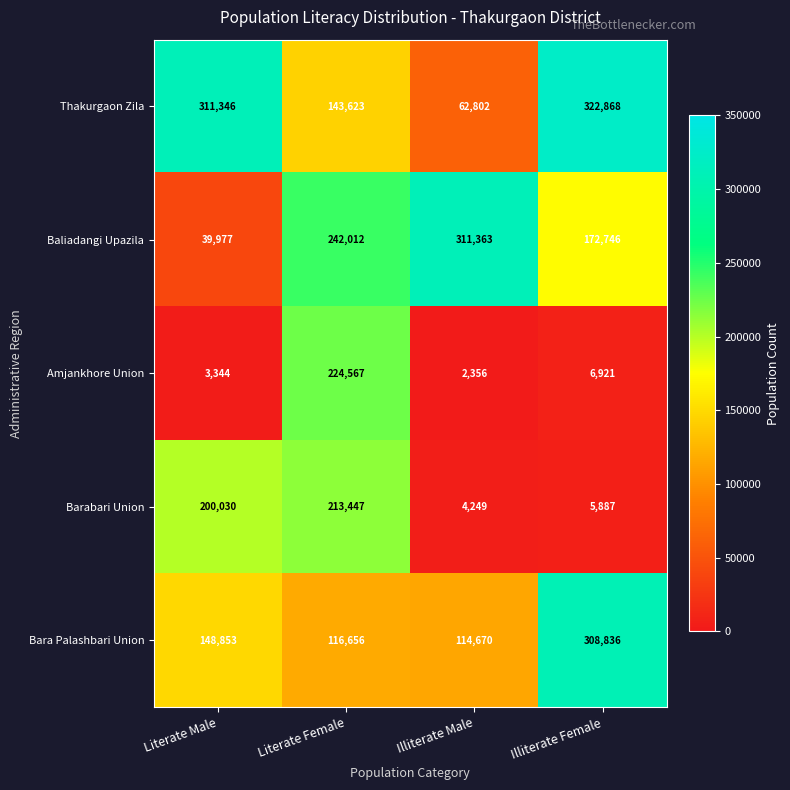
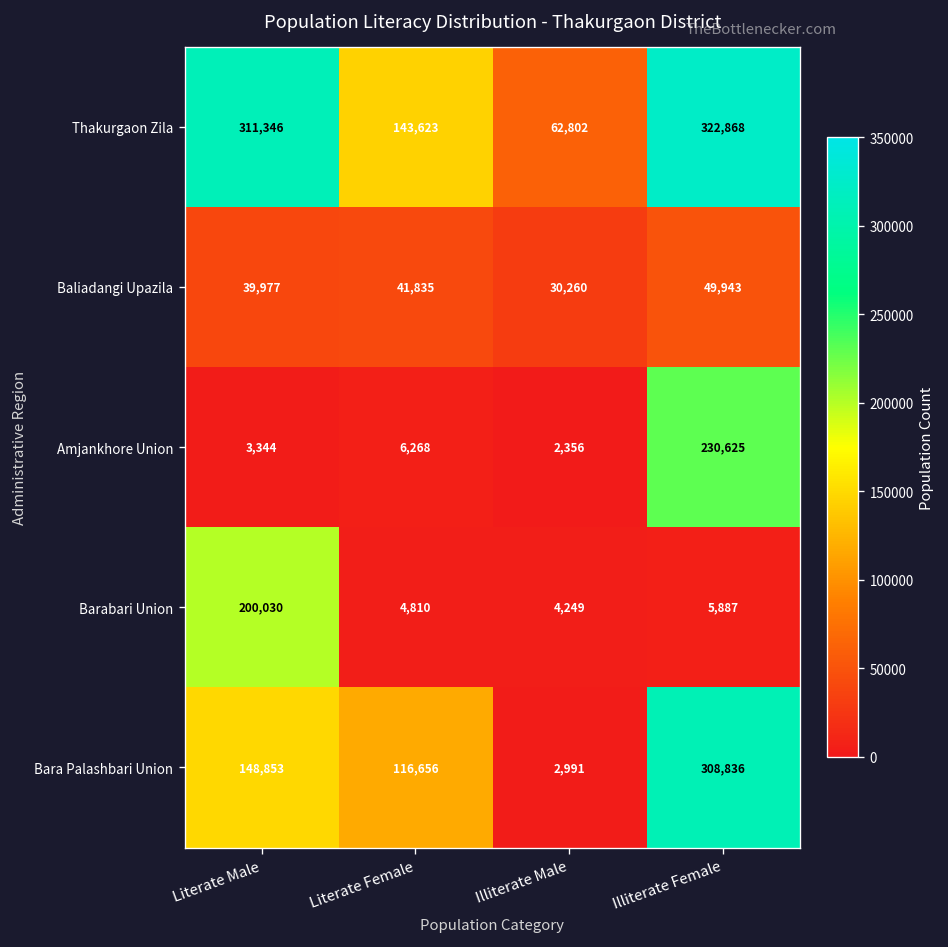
Baliadangi Upazila, Literate Female: 242,012 -> 41,835
Baliadangi Upazila, Illiterate Male: 311,363 -> 30,260
Baliadangi Upazila, Illiterate Female: 172,746 -> 49,943
Amjankhore Union, Literate Female: 224,567 -> 6,268
Amjankhore Union, Illiterate Female: 6,921 -> 230,625
Barabari Union, Literate Female: 213,447 -> 4,810
Bara Palashbari Union, Illiterate Male: 114,670 -> 2,991
